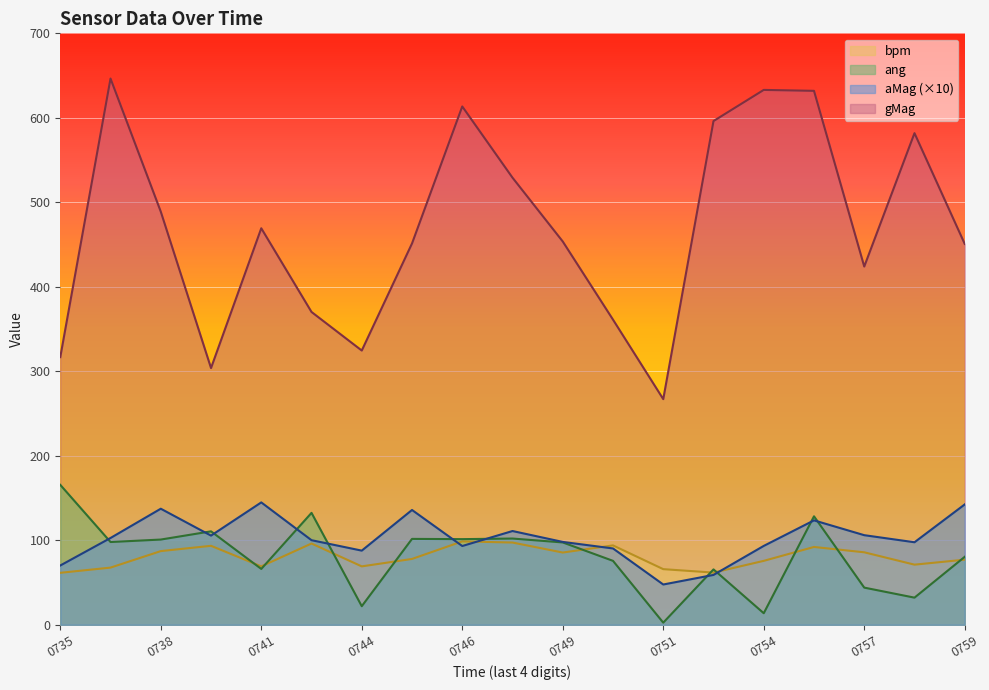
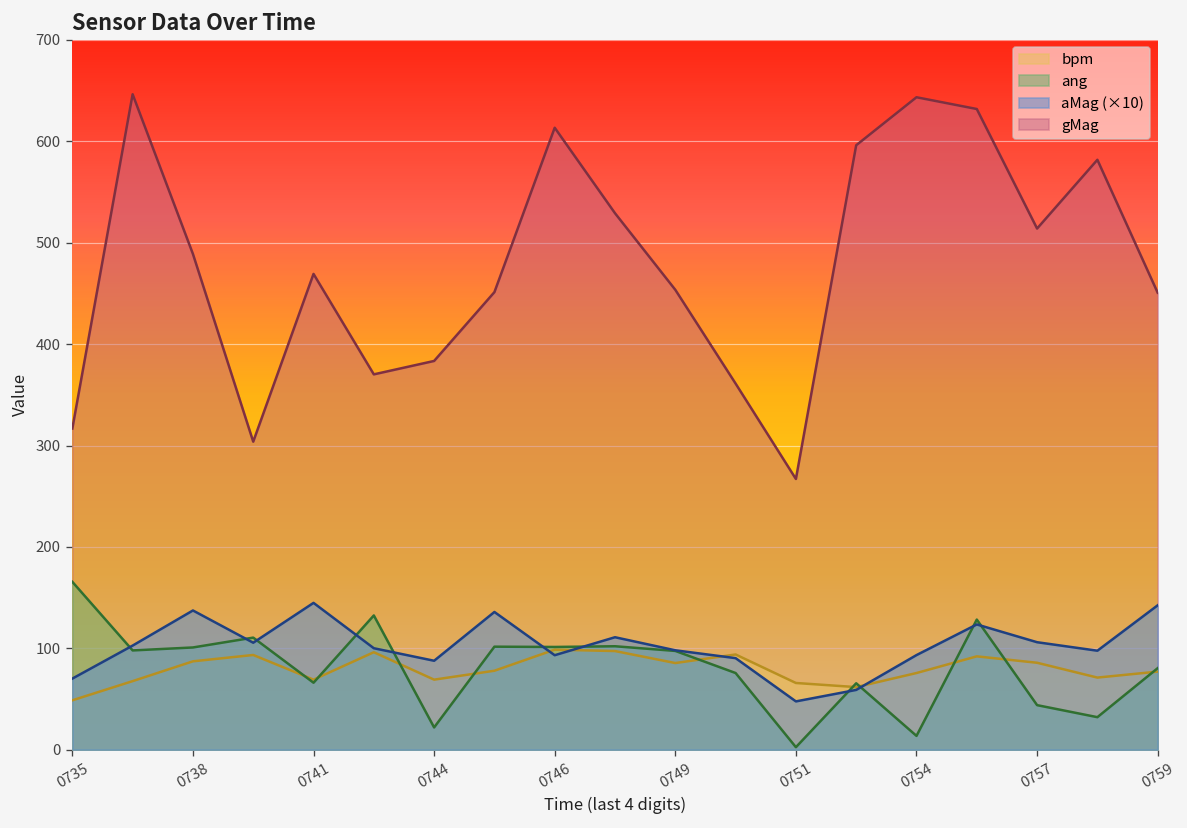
bpm, 0735: 60 -> 50
gMag, 0744: 320 -> 380
gMag, 0754: 630 -> 640
gMag, 0757: 420 -> 510
